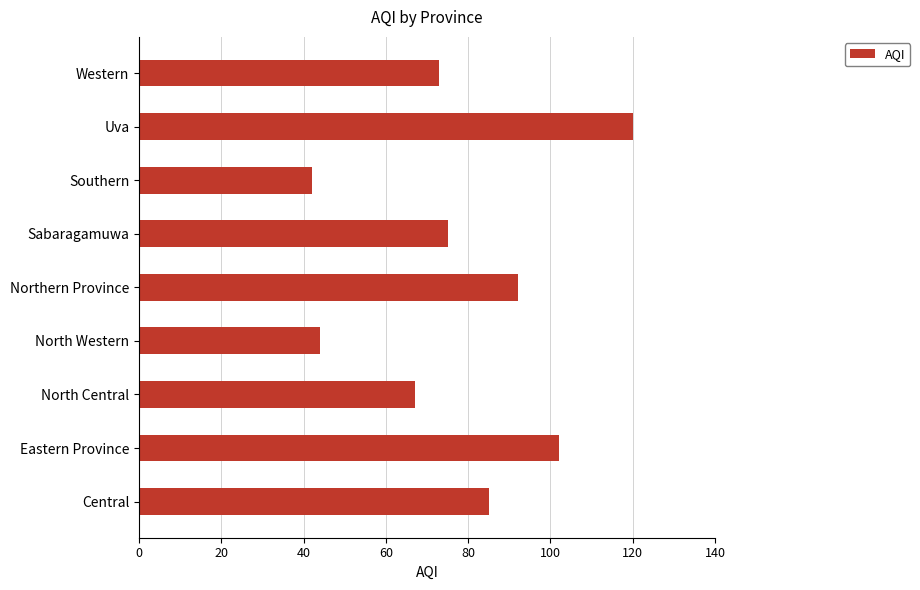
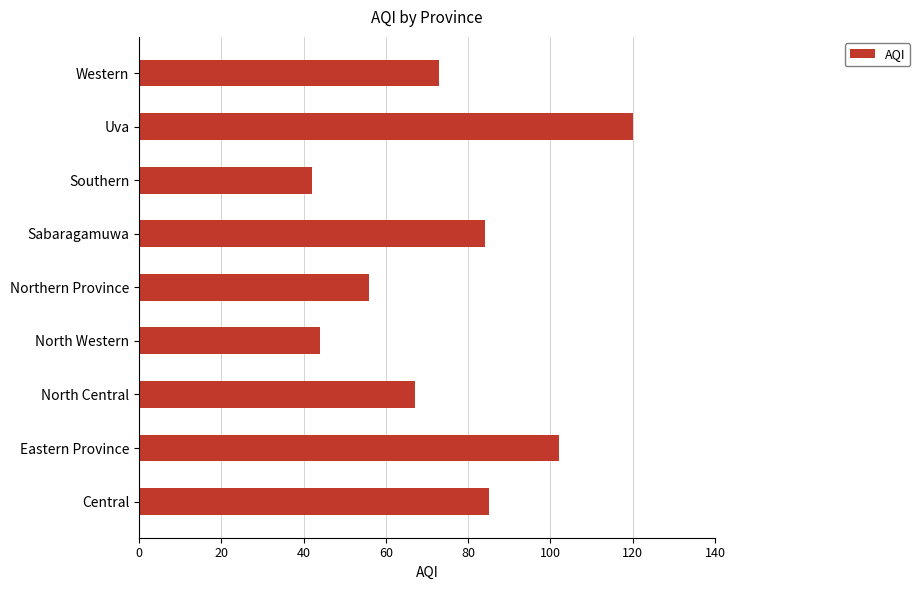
Sabaragamuwa: 75 -> 84
Northern Province: 92 -> 56
